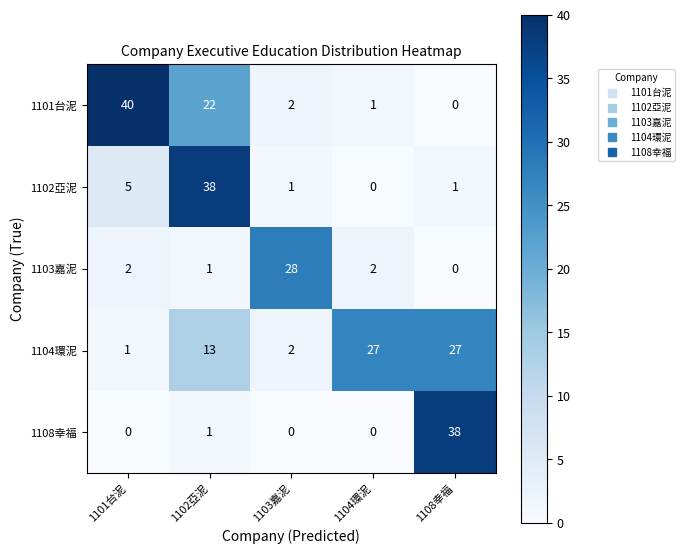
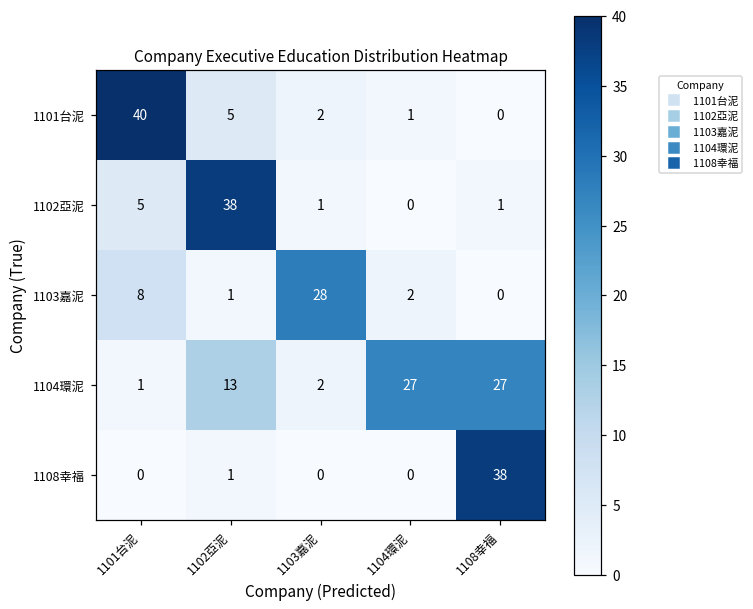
1101台泥, 1102亞泥: 22 -> 5
1103嘉泥, 1101台泥: 2 -> 8
